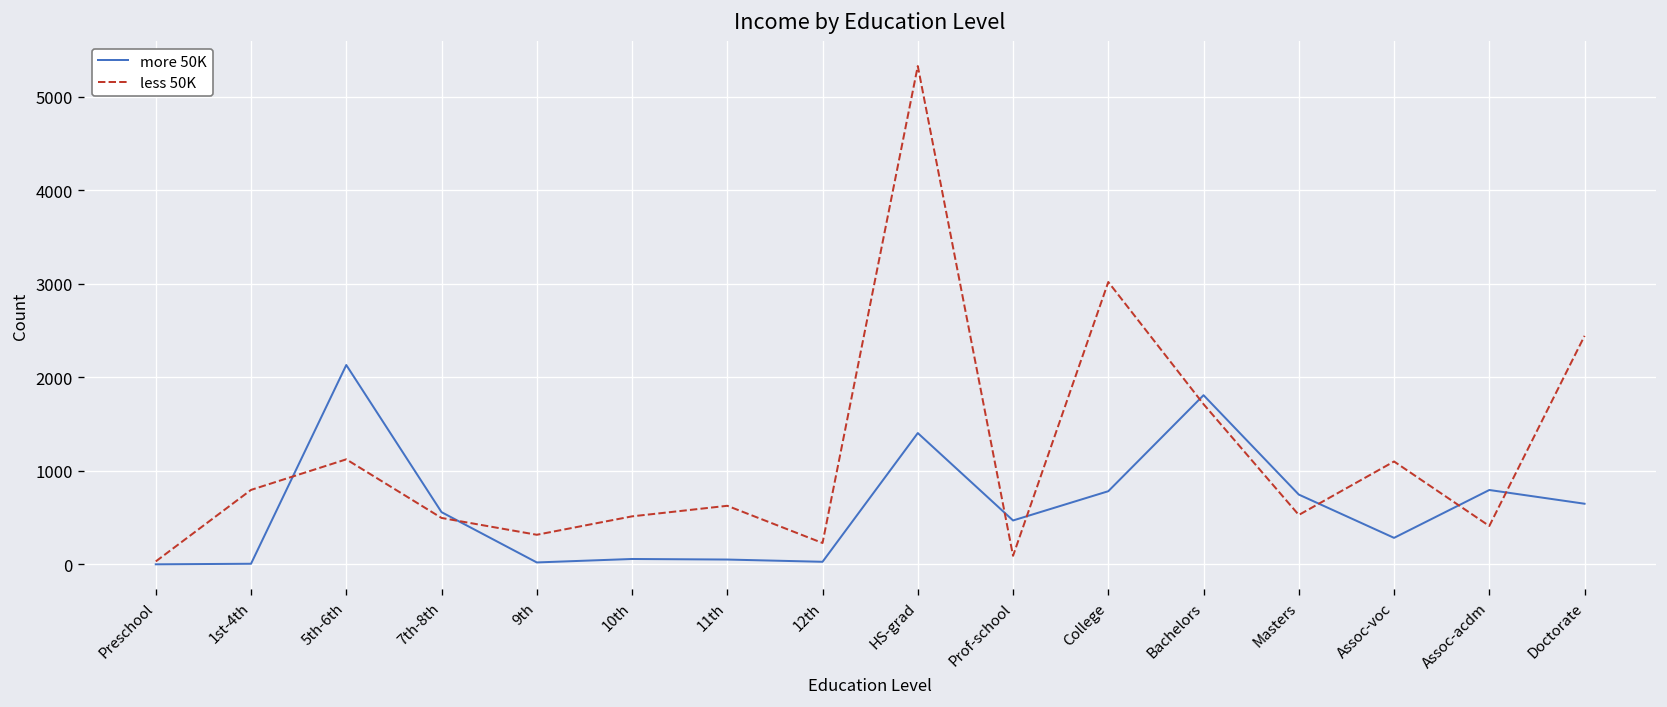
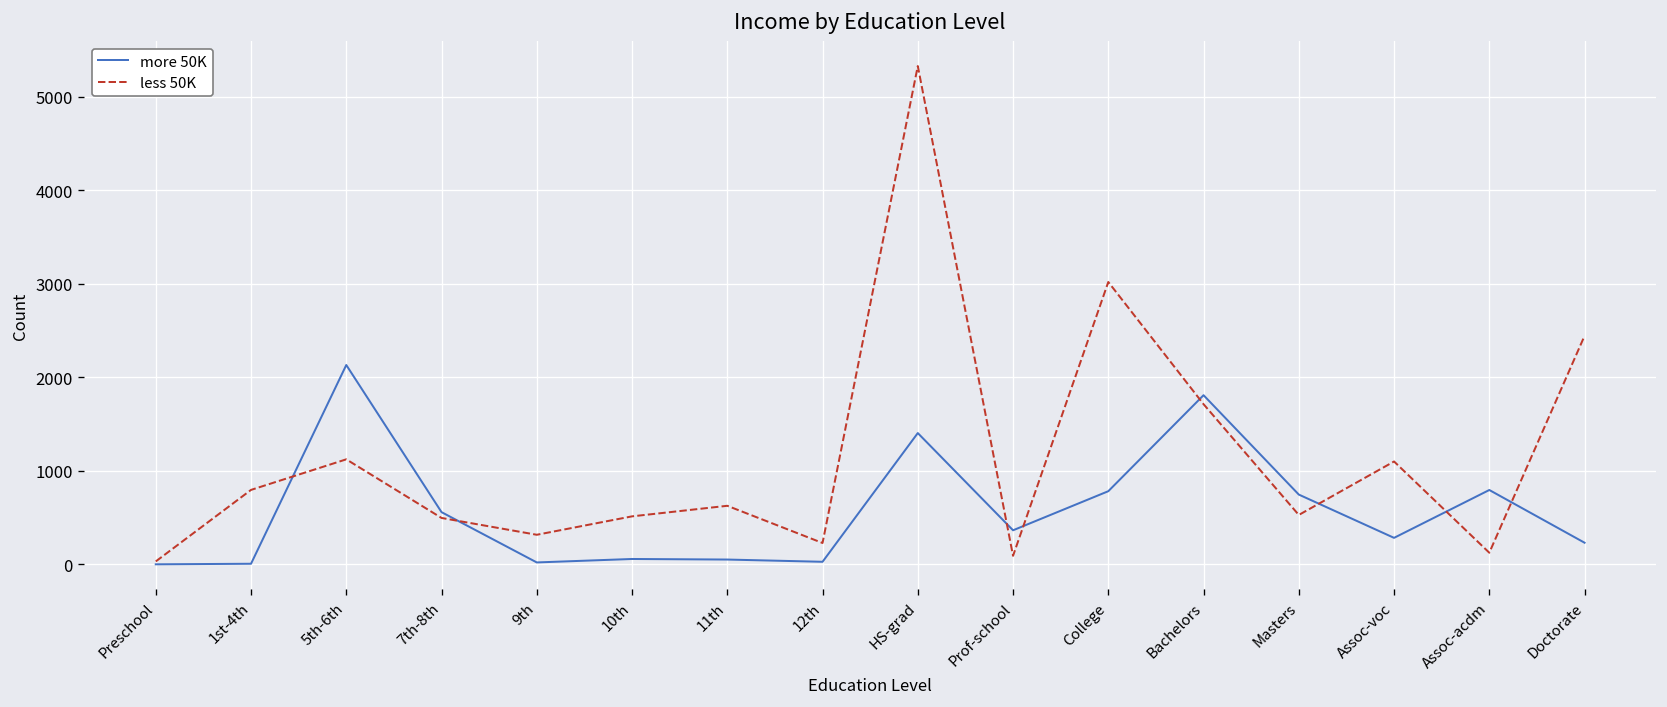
more 50K, Prof-school: 500 -> 400
less 50K, Assoc-acdm: 400 -> 100
more 50K, Doctorate: 600 -> 200
